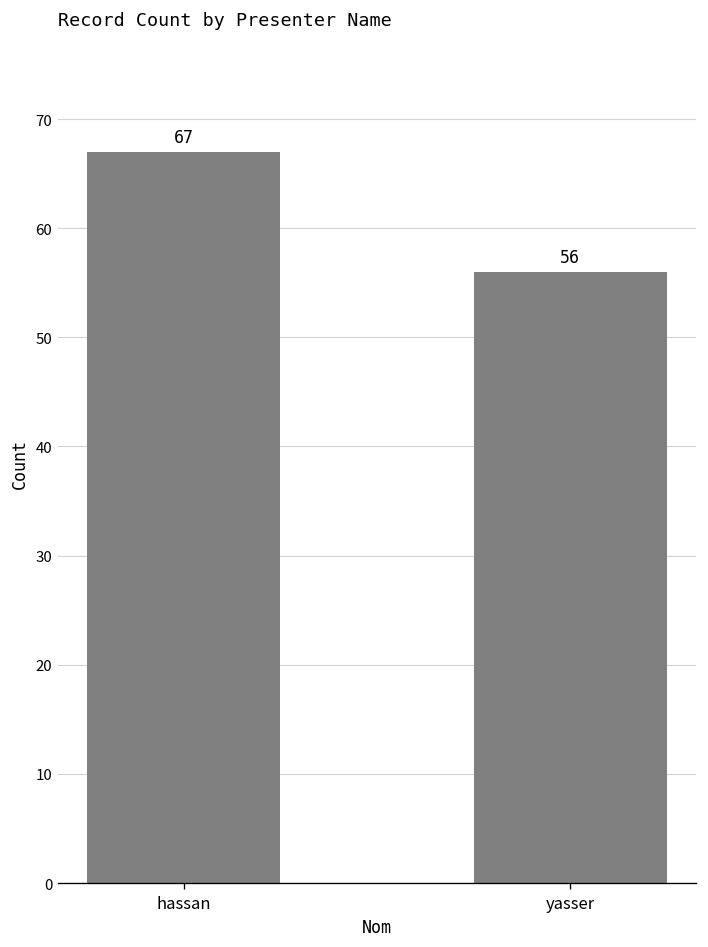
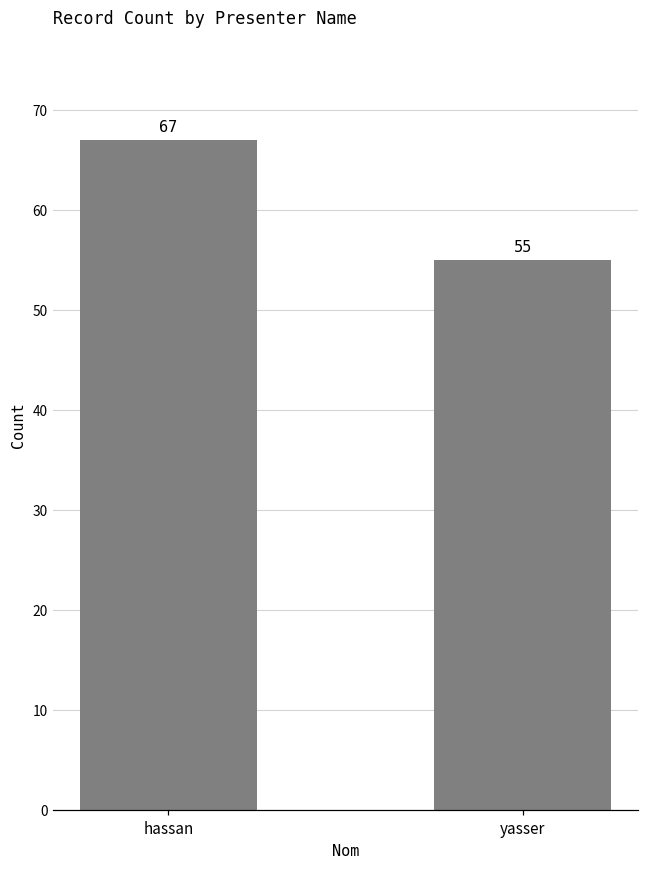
yasser: 56 -> 55
